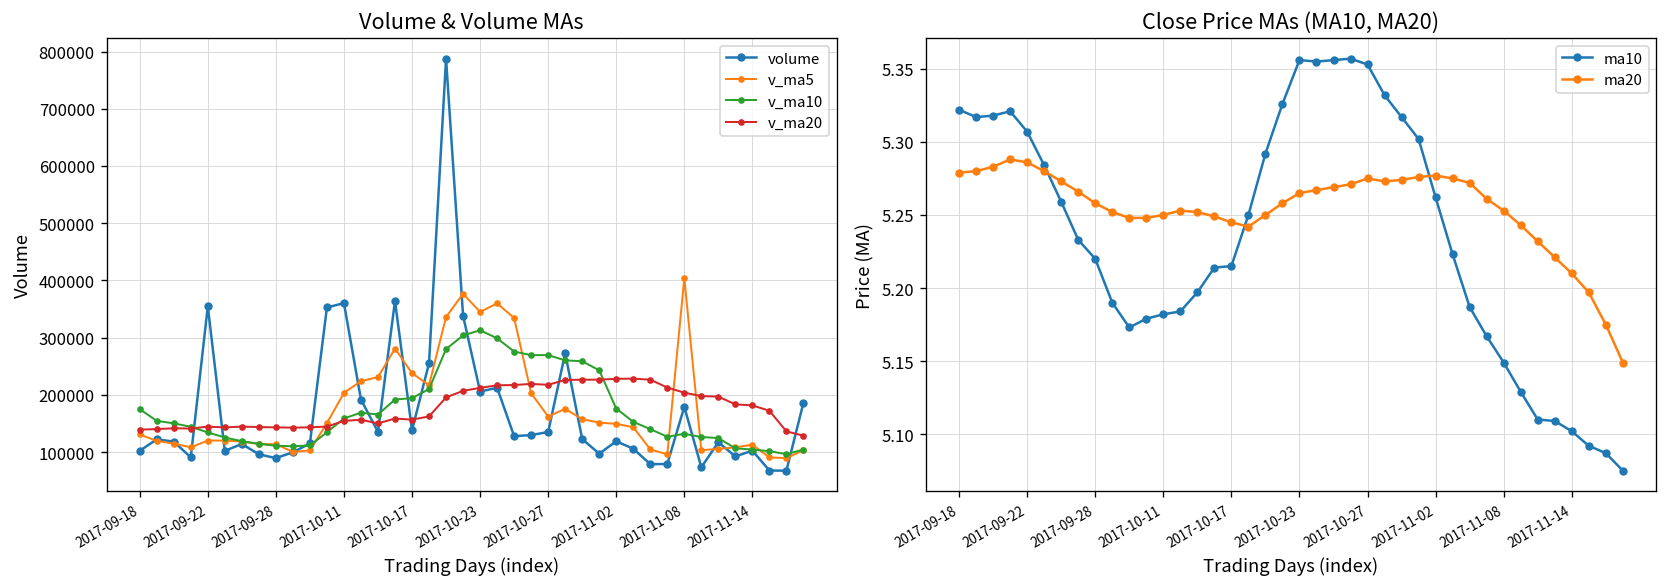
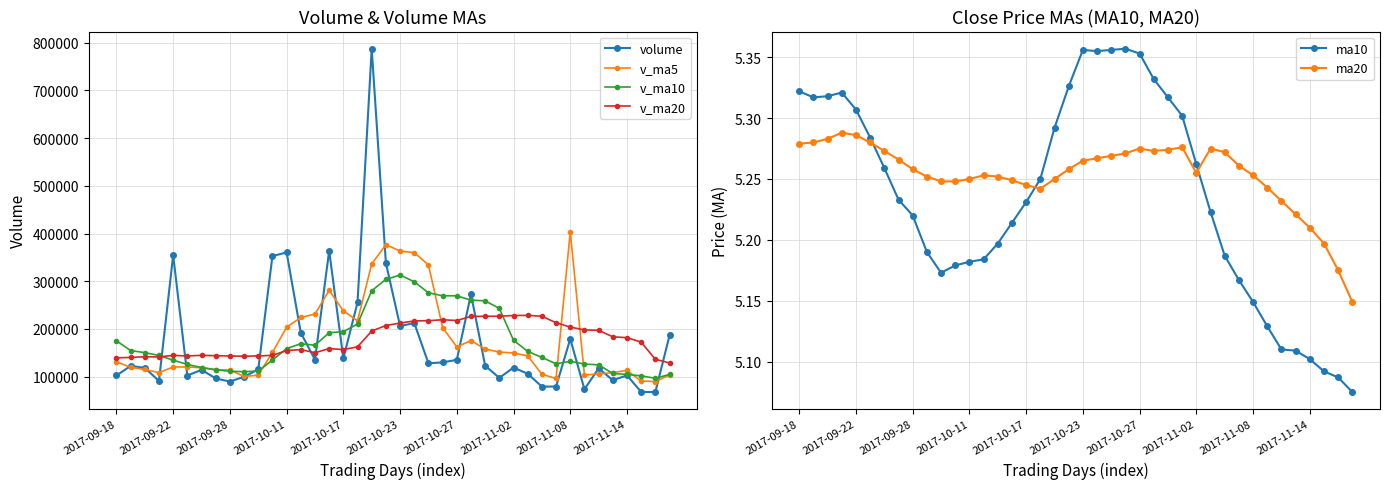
Volume & Volume MAs, v_ma5, 2017-10-23: 350000 -> 360000
Close Price MAs (MA10, MA20), ma10, 2017-10-17: 5.215 -> 5.231
Close Price MAs (MA10, MA20), ma20, 2017-11-02: 5.277 -> 5.255
